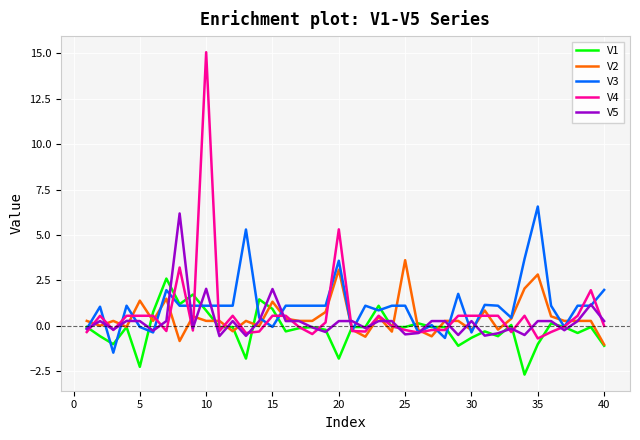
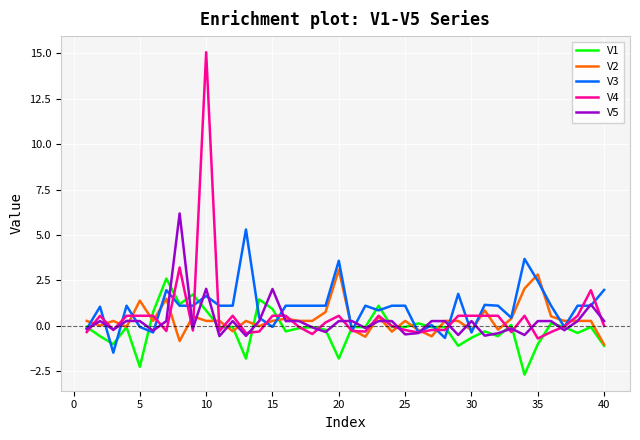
V3, 10: 1.1 -> 1.6
V2, 15: 1.3 -> 0.3
V4, 20: 5.3 -> 0.6
V2, 25: 3.6 -> 0.3
V3, 35: 6.6 -> 2.5
